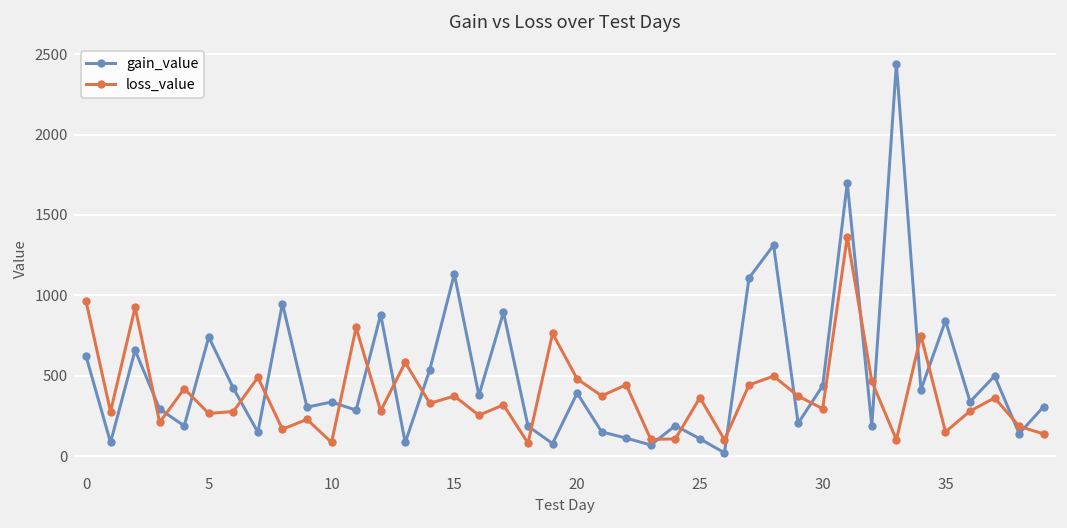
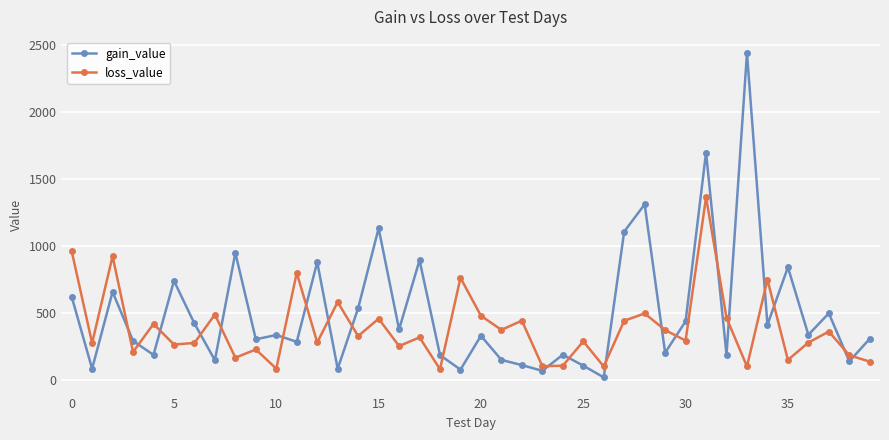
loss_value, 15: 370 -> 460
gain_value, 20: 390 -> 330
loss_value, 25: 360 -> 290
